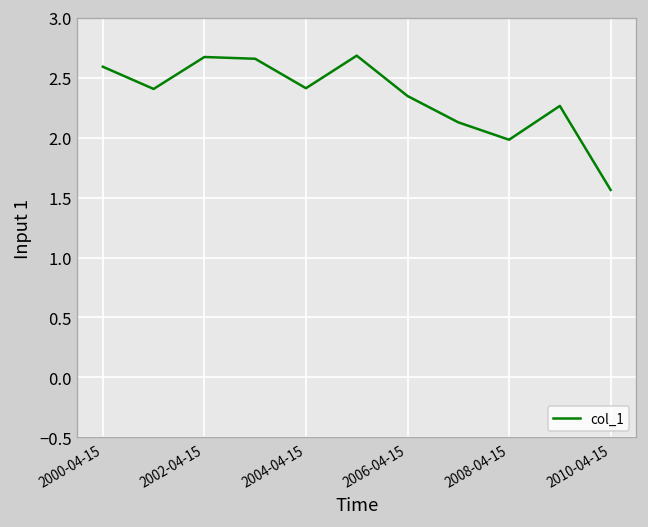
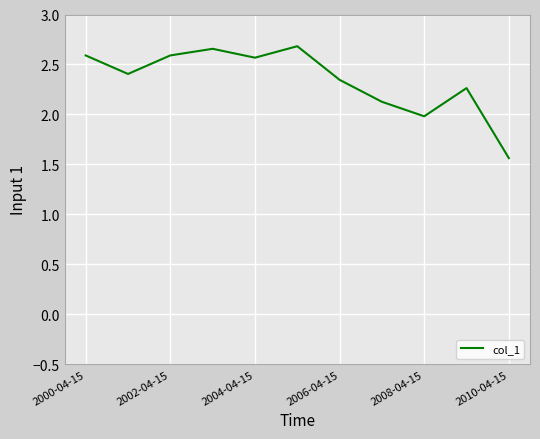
2002-04-15: 2.7 -> 2.6
2004-04-15: 2.4 -> 2.6
